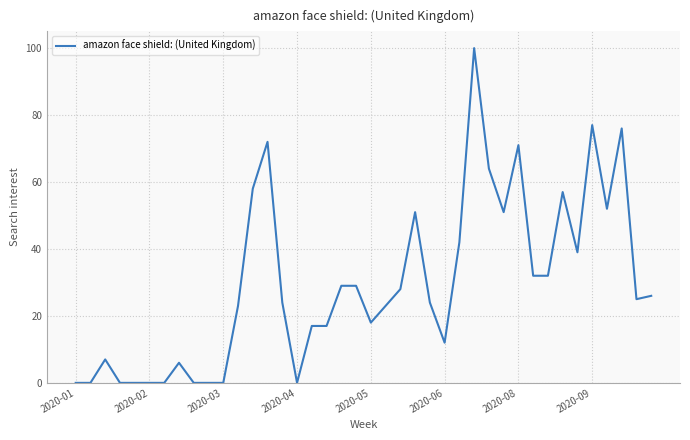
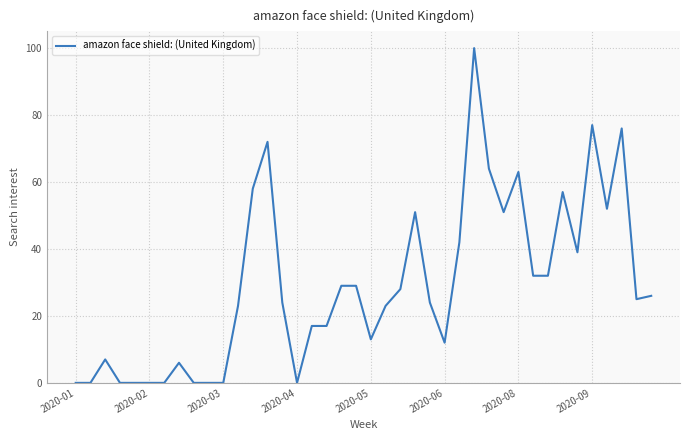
2020-05: 18 -> 13
2020-08: 71 -> 63
